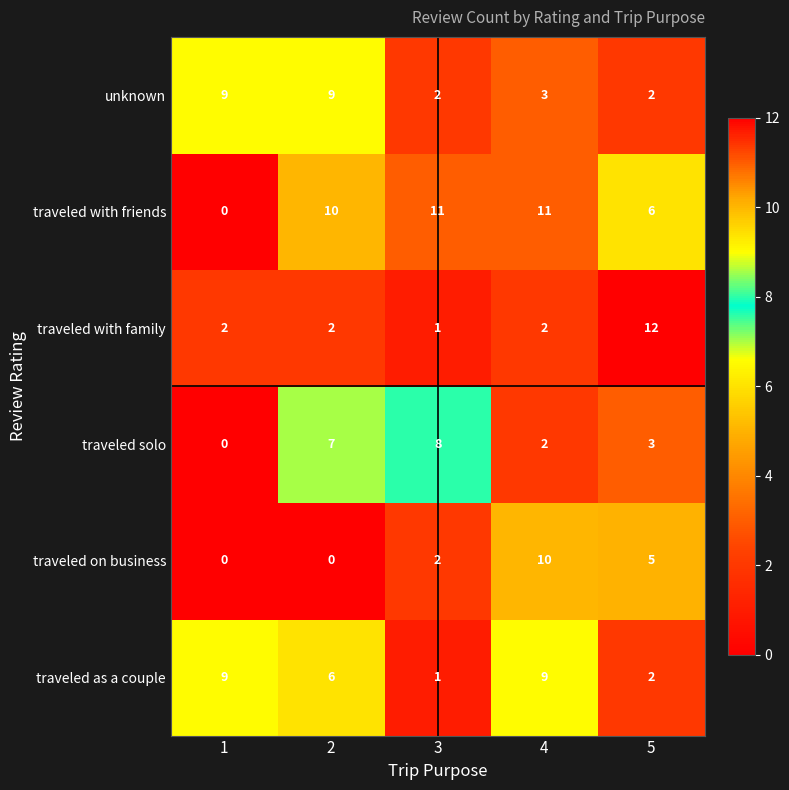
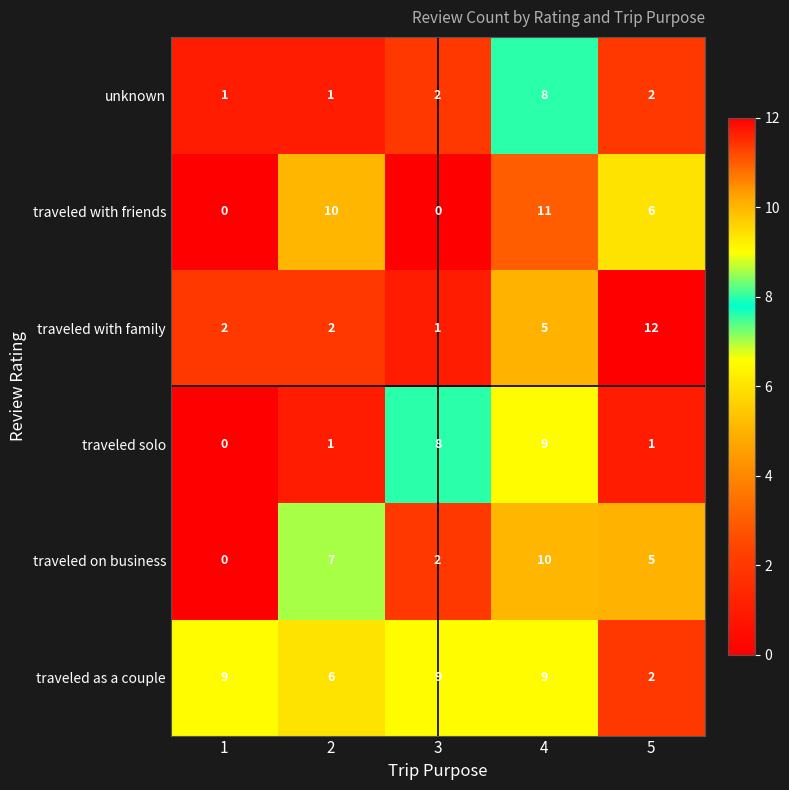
unknown, 1: 9 -> 1
unknown, 2: 9 -> 1
unknown, 4: 3 -> 8
traveled with friends, 3: 11 -> 0
traveled with family, 4: 2 -> 5
traveled solo, 2: 7 -> 1
traveled solo, 4: 2 -> 9
traveled solo, 5: 3 -> 1
traveled on business, 2: 0 -> 7
traveled as a couple, 3: 1 -> 9
